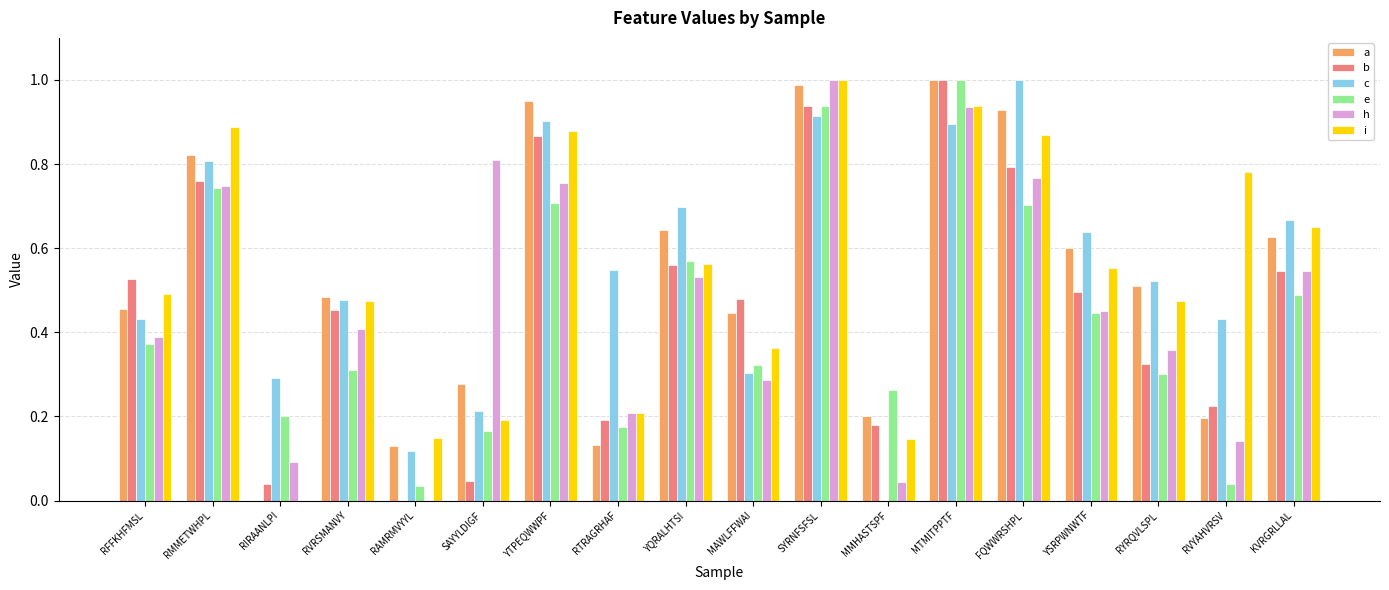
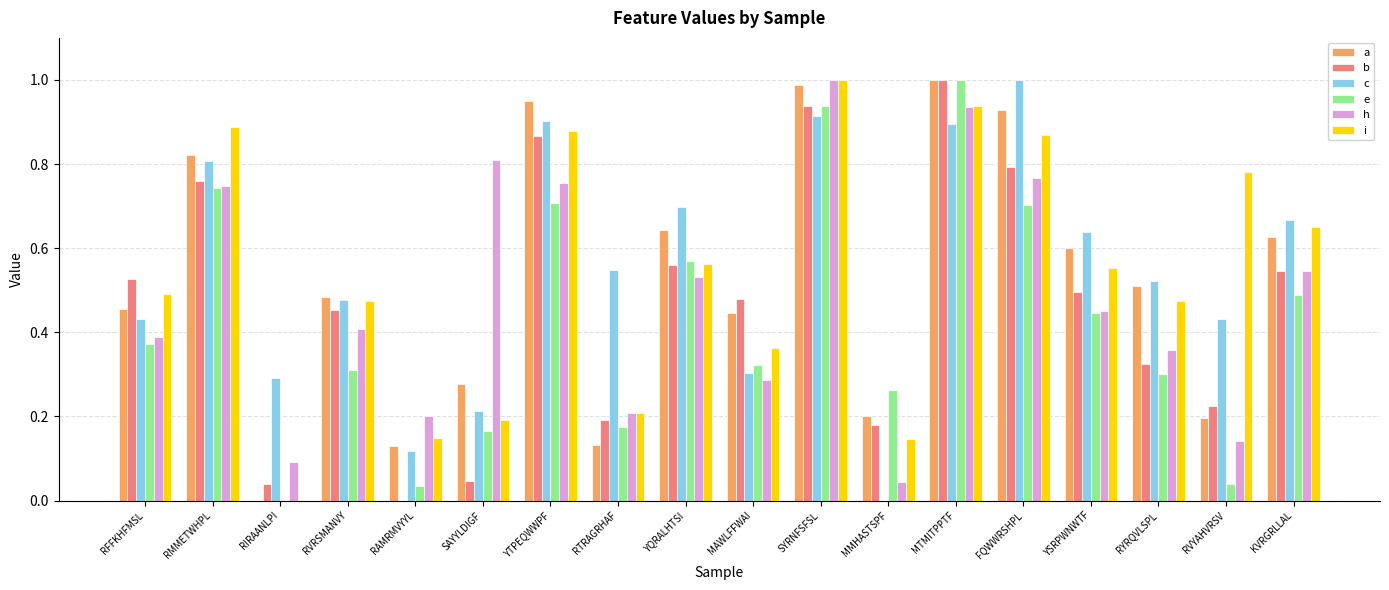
e, RIRAANLPI: 0.2 -> 0.0
h, RAMRMVYYL: 0.0 -> 0.2
